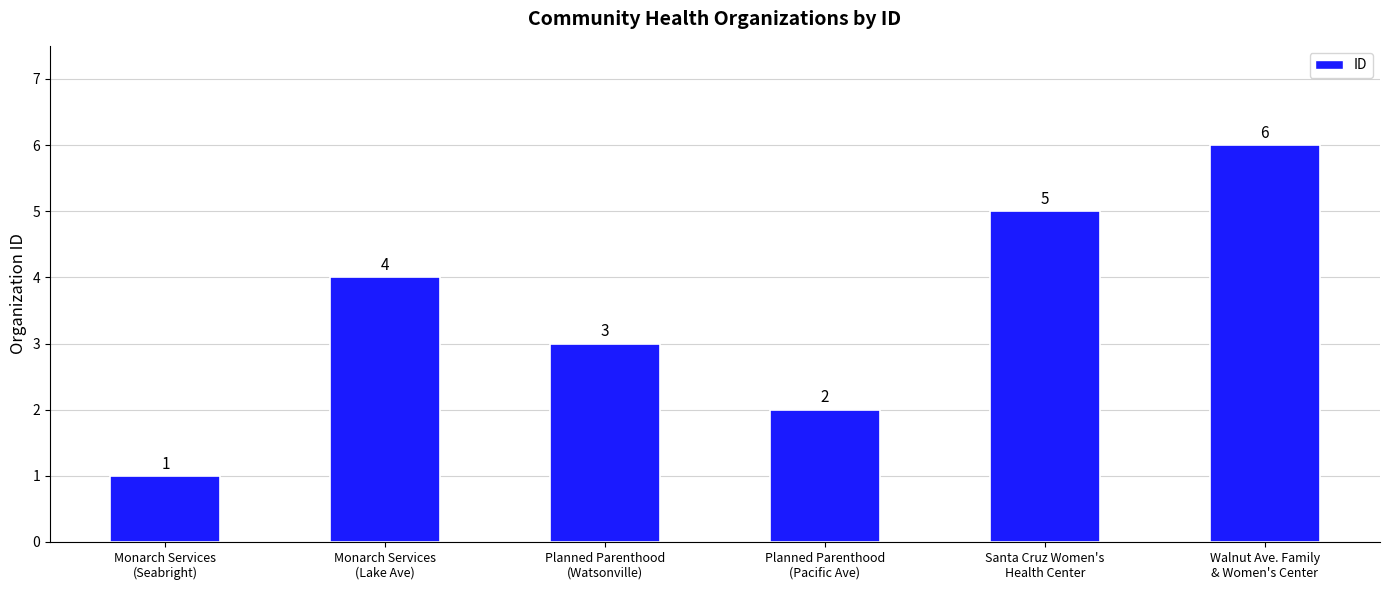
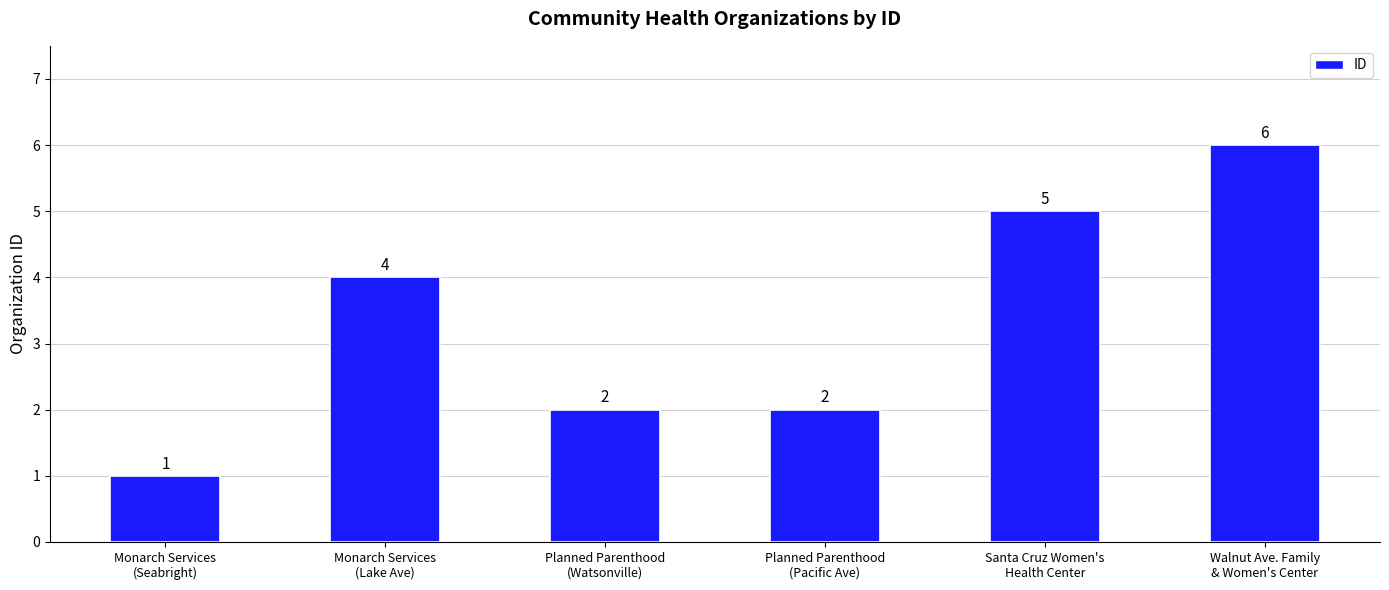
Planned Parenthood (Watsonville): 3 -> 2
